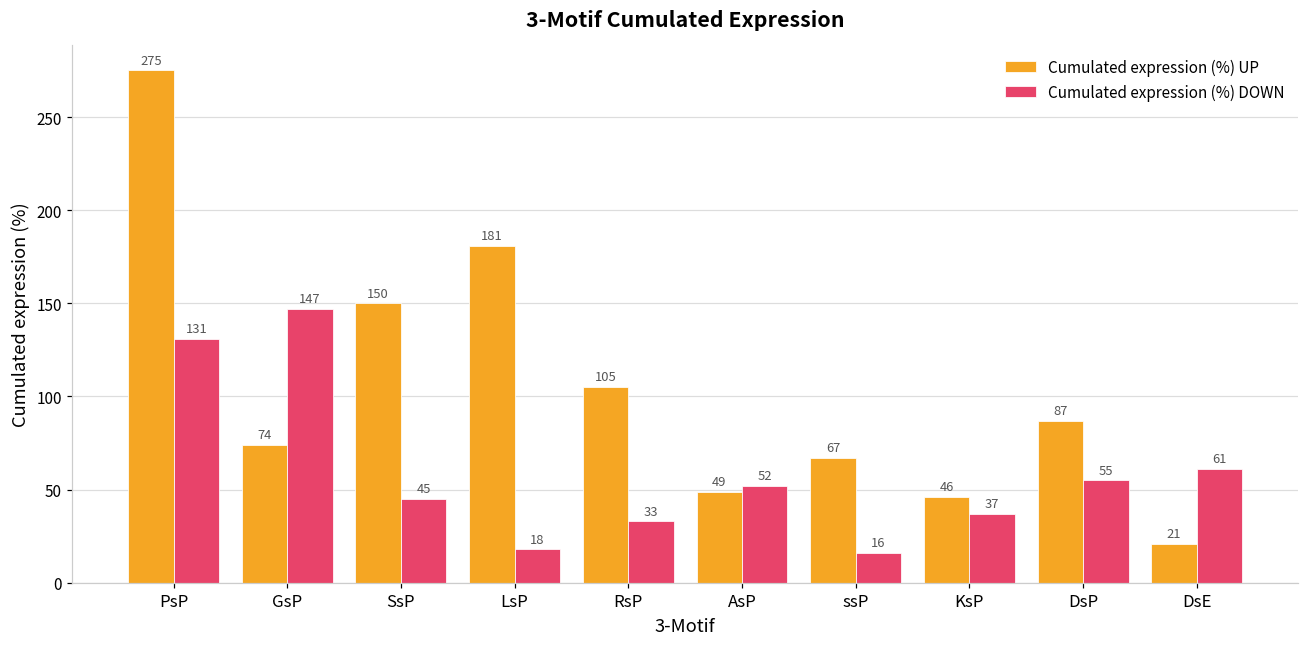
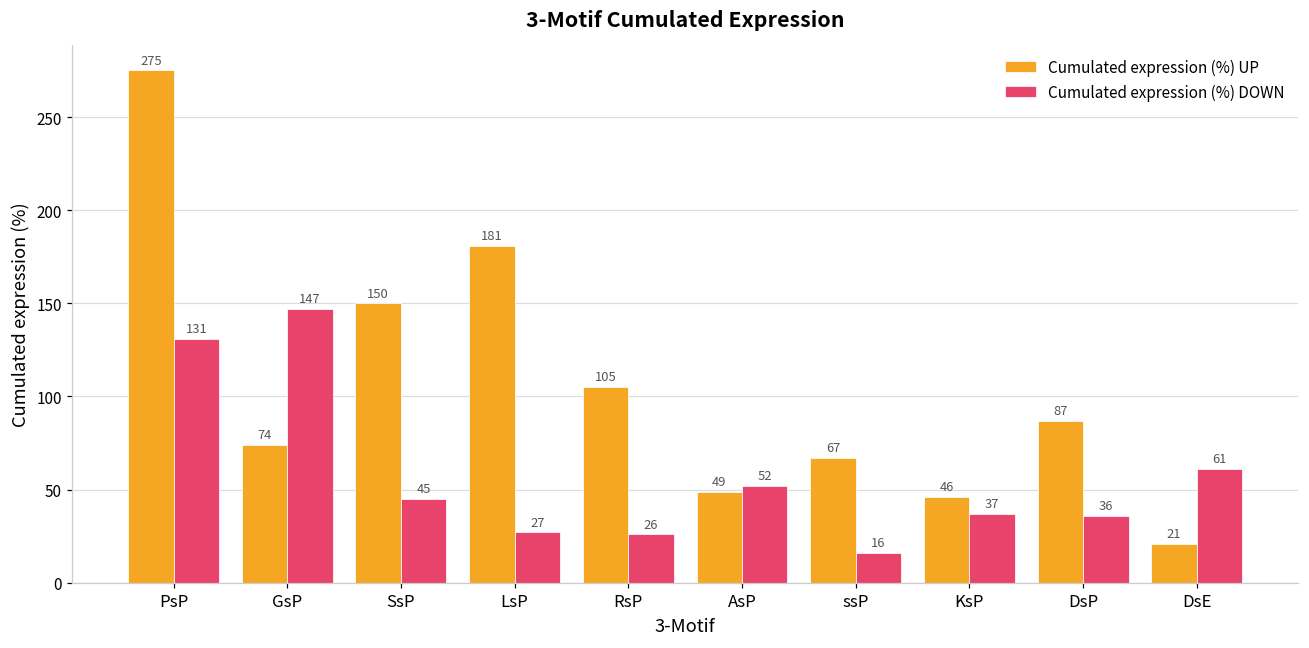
Cumulated expression (%) DOWN, LsP: 18 -> 27
Cumulated expression (%) DOWN, RsP: 33 -> 26
Cumulated expression (%) DOWN, DsP: 55 -> 36
